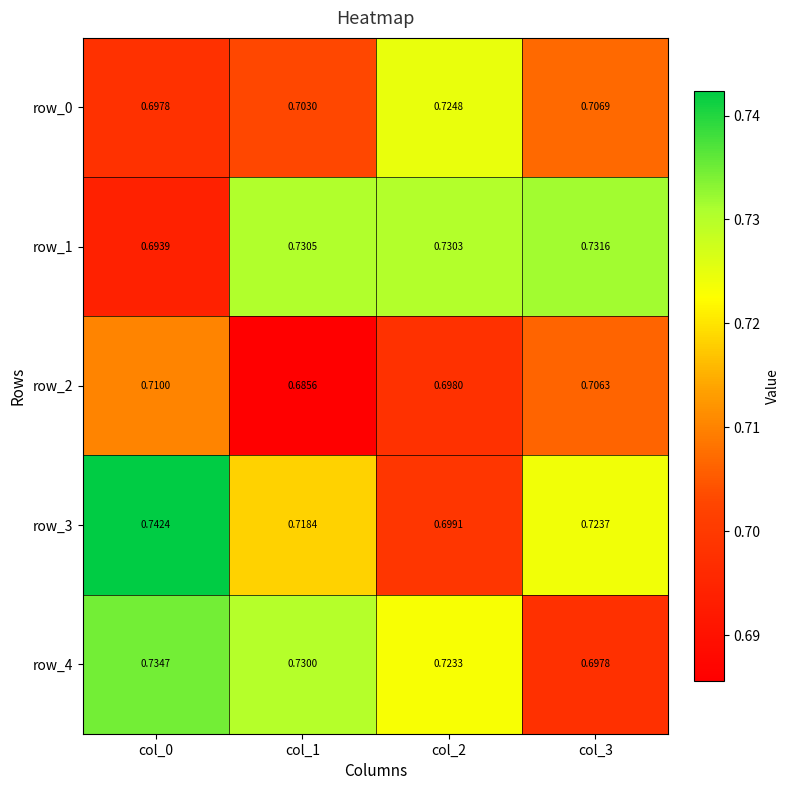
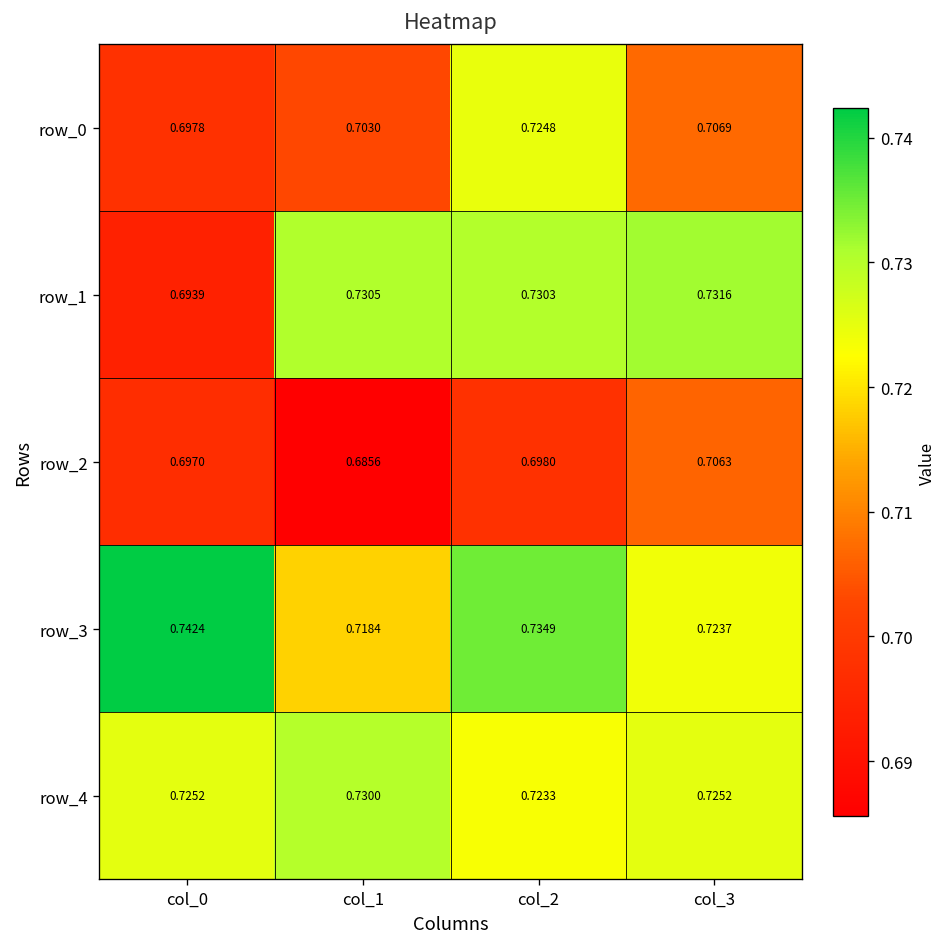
row_2, col_0: 0.7100 -> 0.6970
row_3, col_2: 0.6991 -> 0.7349
row_4, col_0: 0.7347 -> 0.7252
row_4, col_3: 0.6978 -> 0.7252
